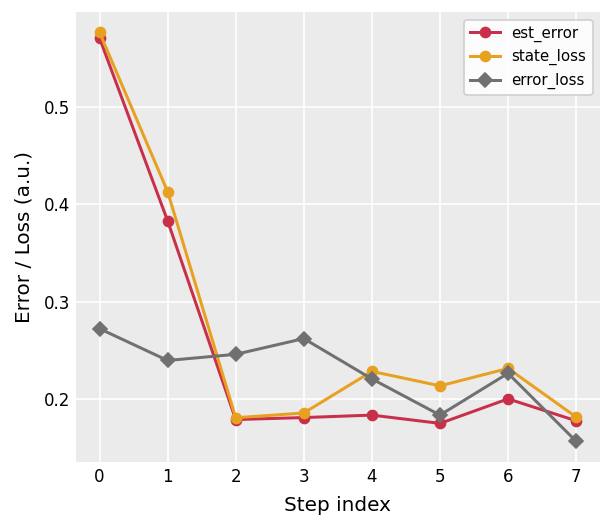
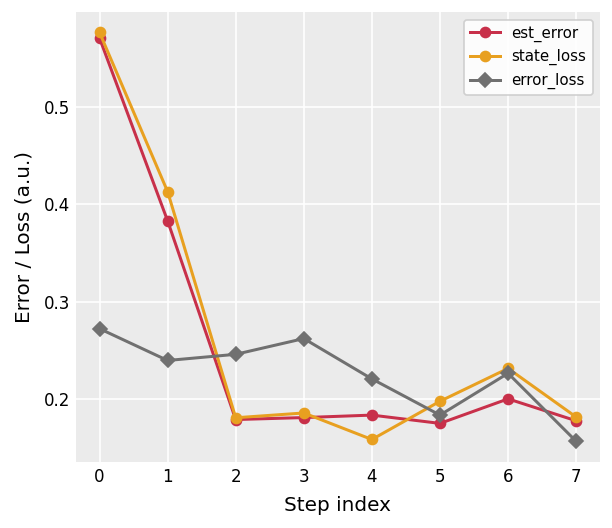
state_loss, 4: 0.23 -> 0.16
state_loss, 5: 0.21 -> 0.20
